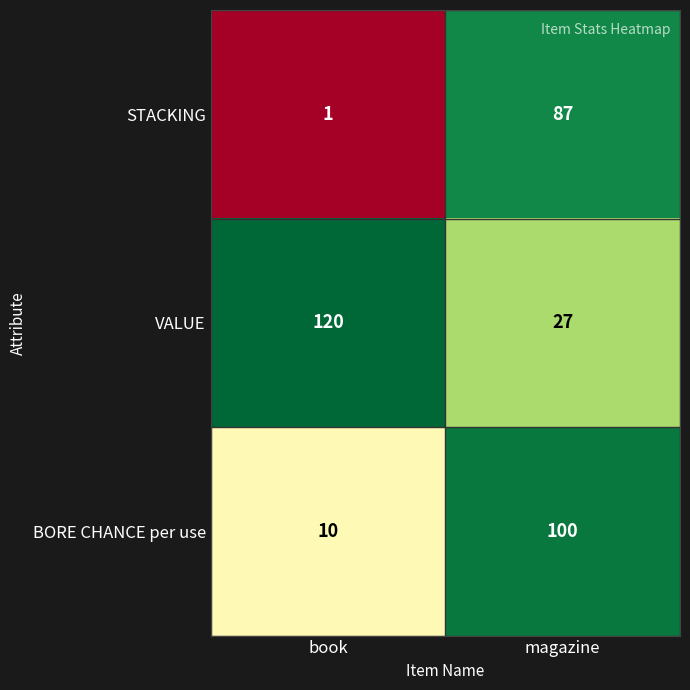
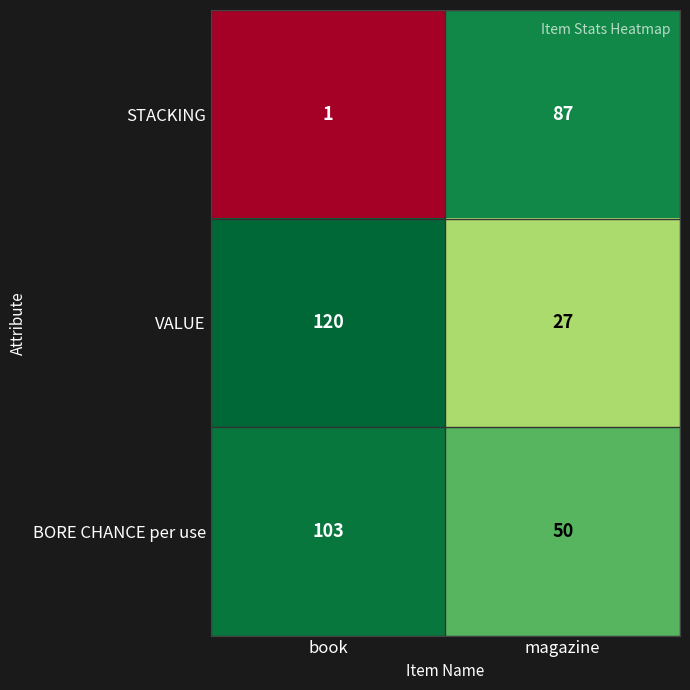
BORE CHANCE per use, book: 10 -> 103
BORE CHANCE per use, magazine: 100 -> 50
